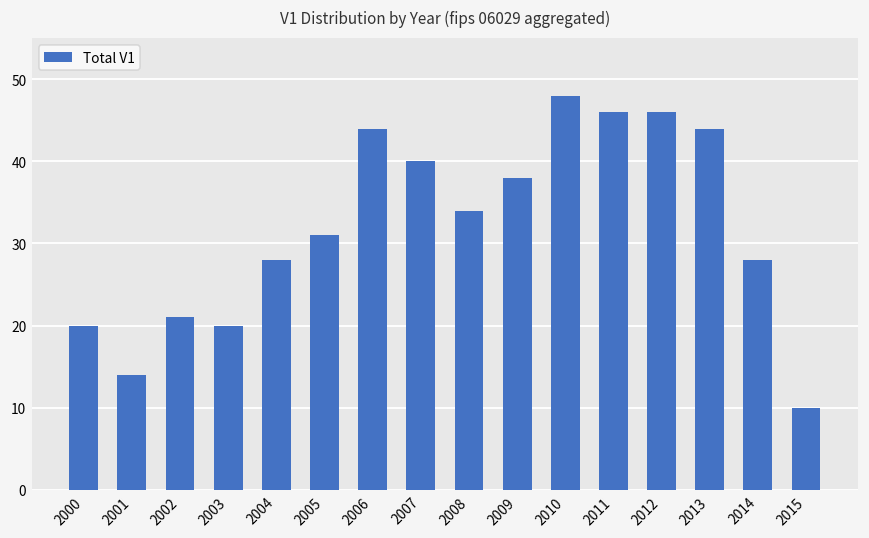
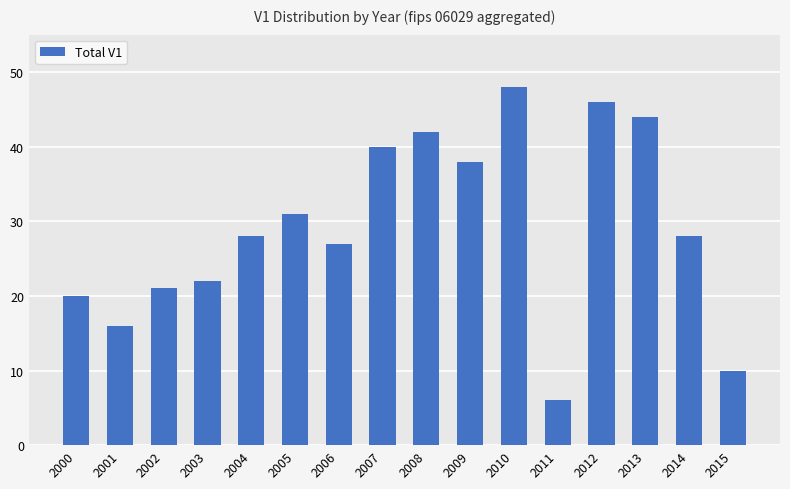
2001: 14 -> 16
2003: 20 -> 22
2006: 44 -> 27
2008: 34 -> 42
2011: 46 -> 6
